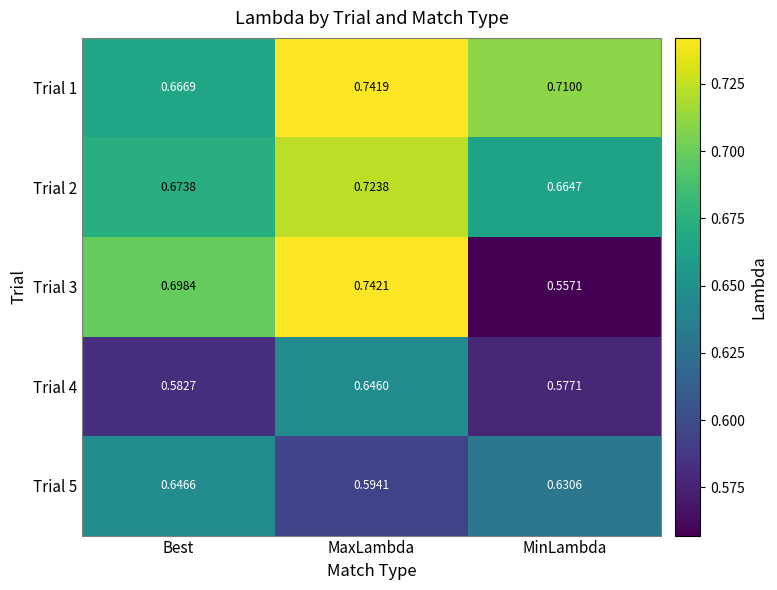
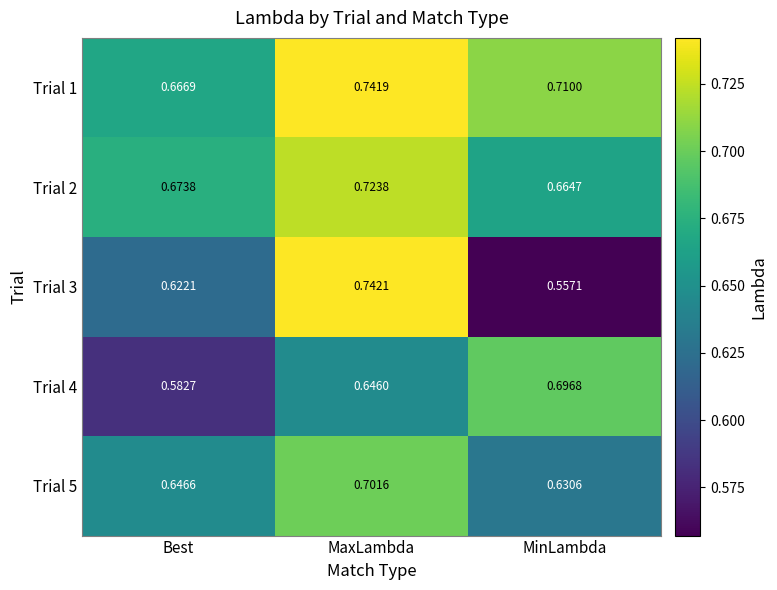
Trial 3, Best: 0.6984 -> 0.6221
Trial 4, MinLambda: 0.5771 -> 0.6968
Trial 5, MaxLambda: 0.5941 -> 0.7016
